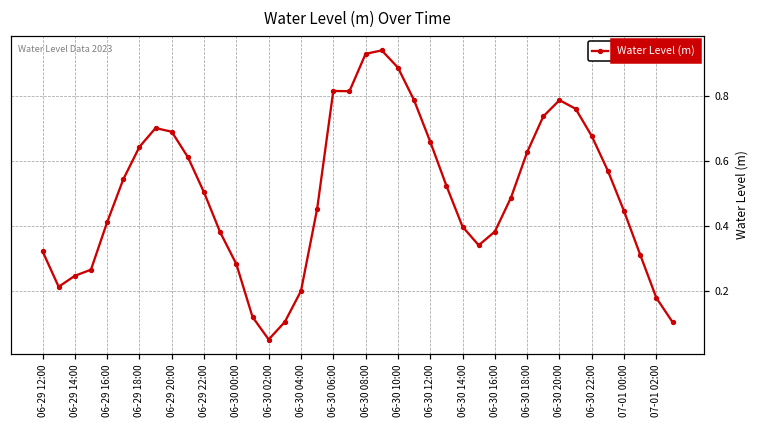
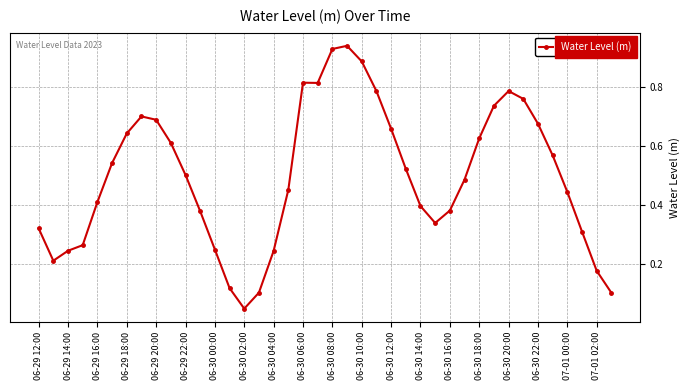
06-30 00:00: 0.28 -> 0.25
06-30 04:00: 0.20 -> 0.25
